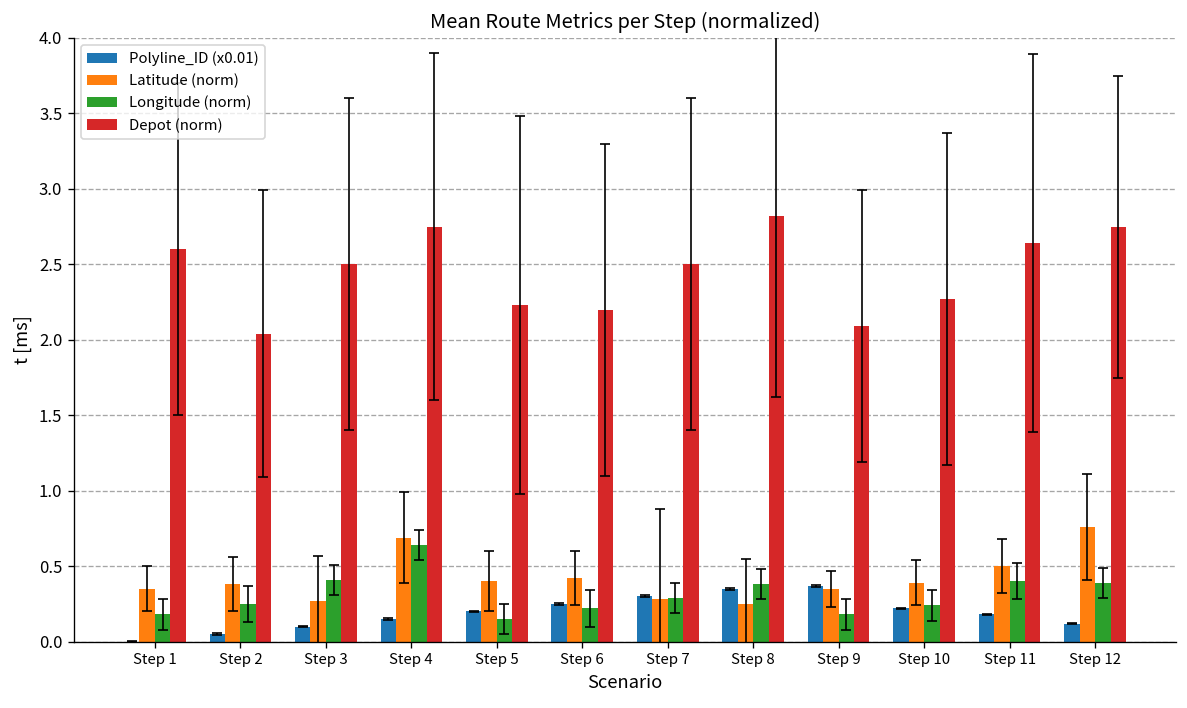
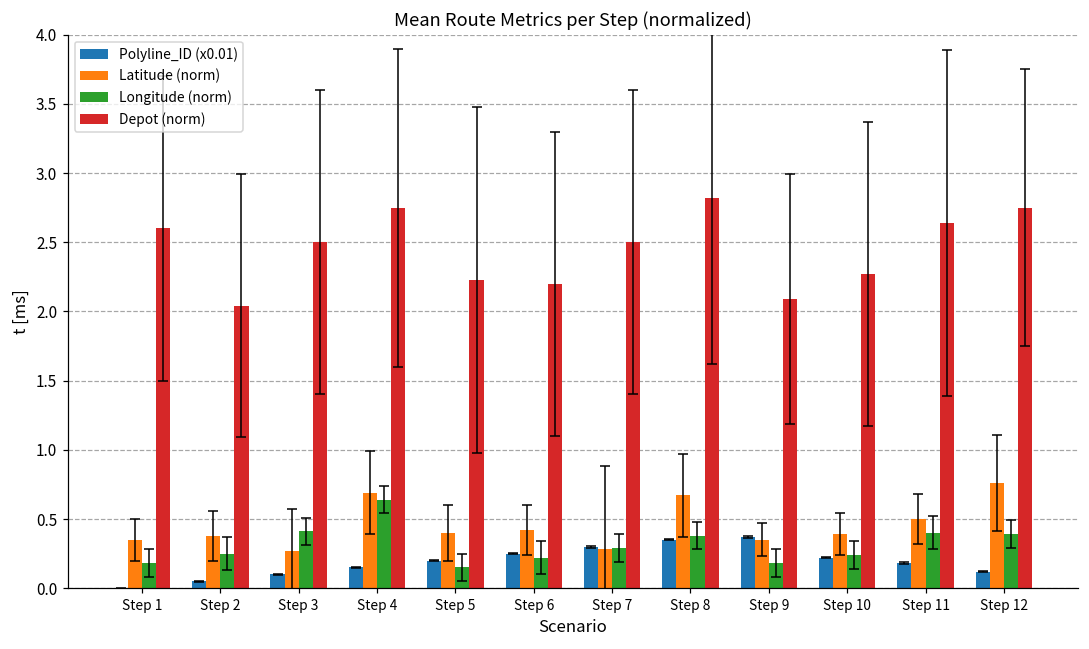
Latitude (norm), Step 8: 0.25 -> 0.67
